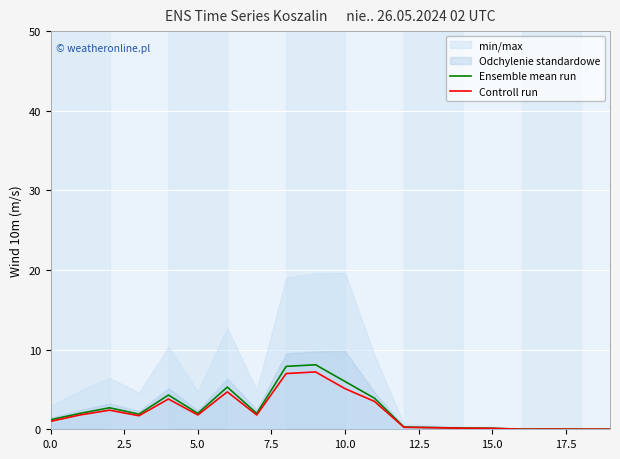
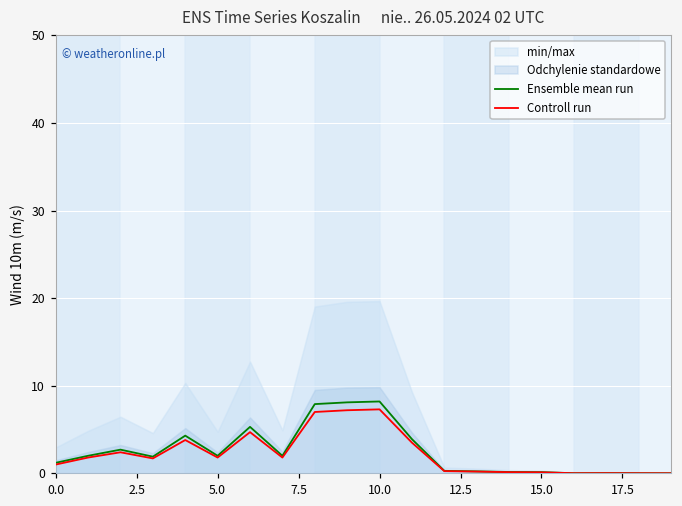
Ensemble mean run, 10.0: 6 -> 8
Controll run, 10.0: 5 -> 7
